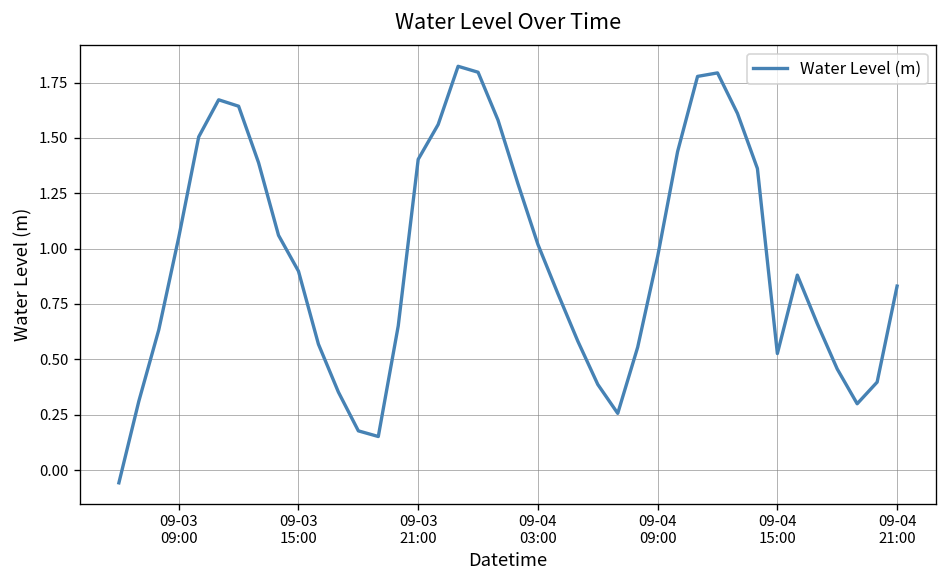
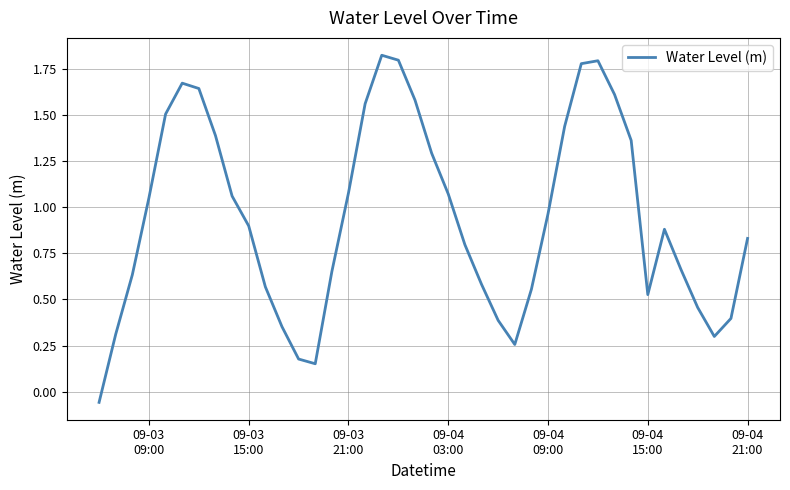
09-03 21:00: 1.40 -> 1.08
09-04 03:00: 1.02 -> 1.07
